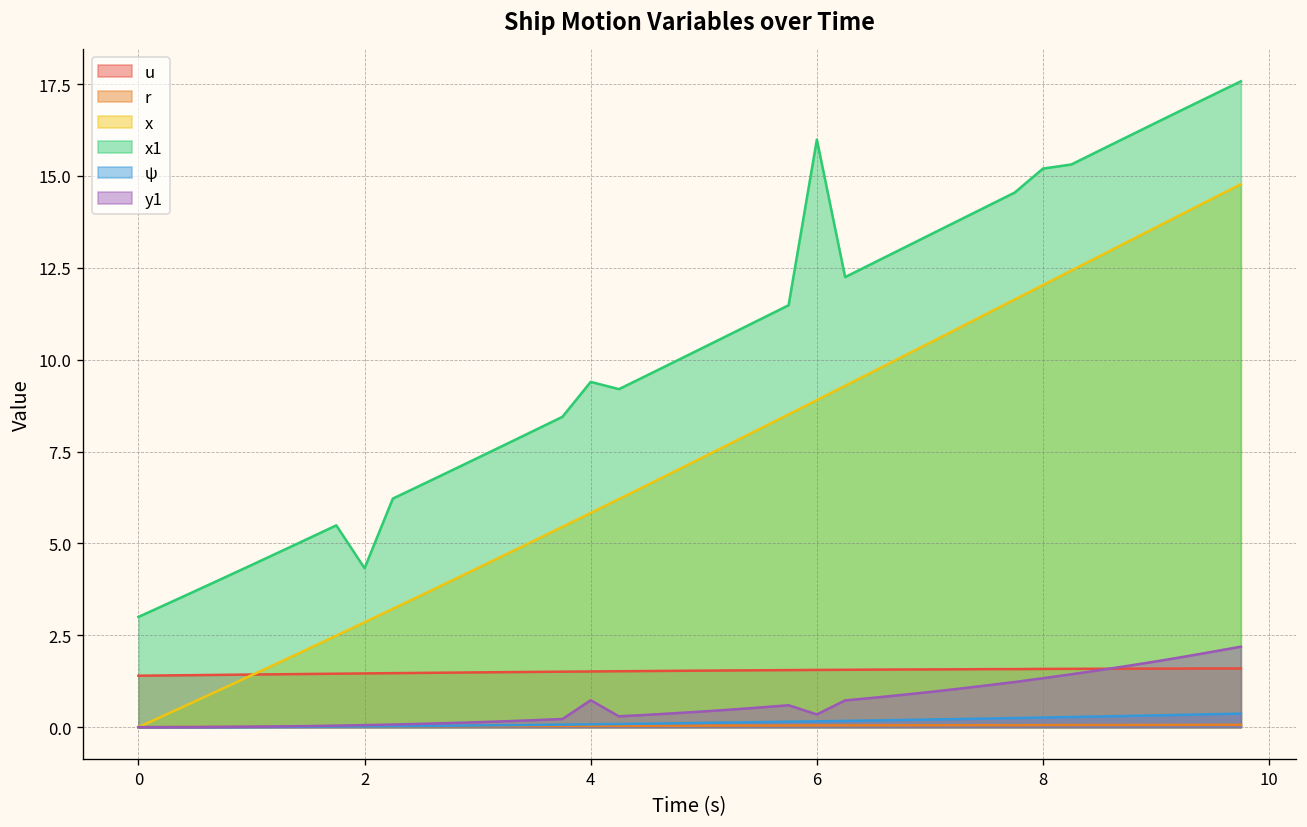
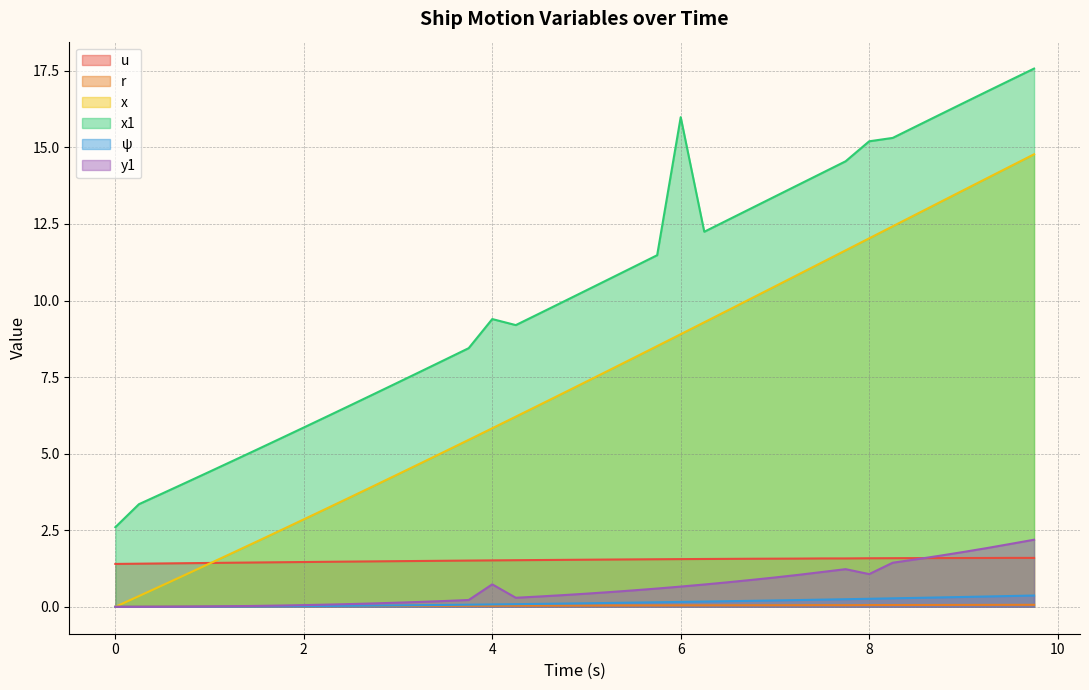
x1, 0: 3.0 -> 2.6
x1, 2: 4.3 -> 5.9
y1, 6: 0.3 -> 0.7
y1, 8: 1.3 -> 1.1
